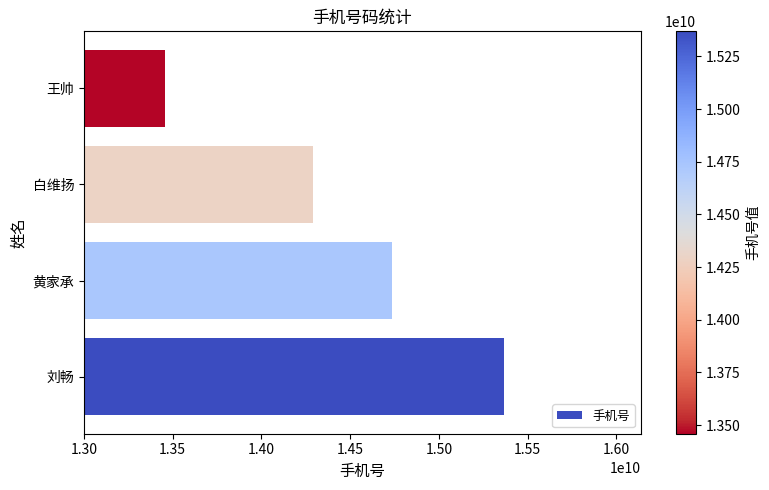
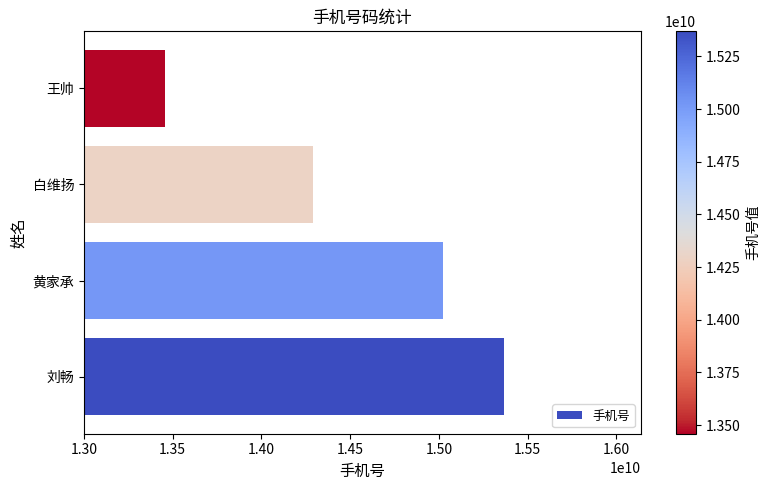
黄家承: 14730000000 -> 15020000000
